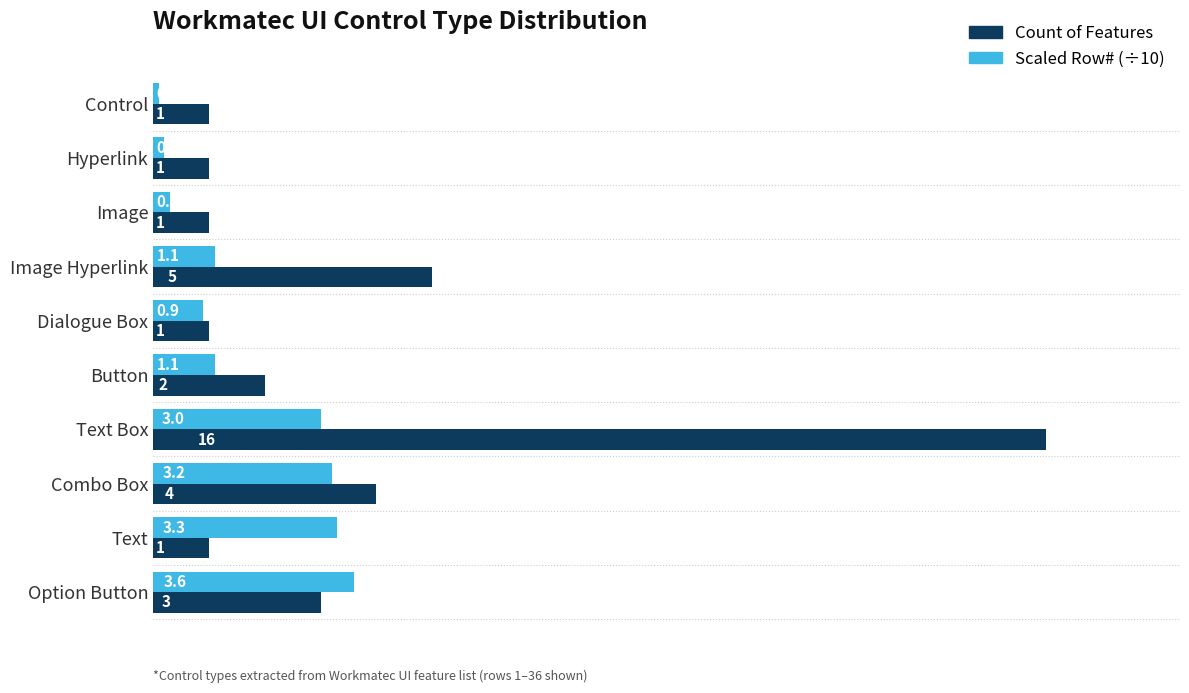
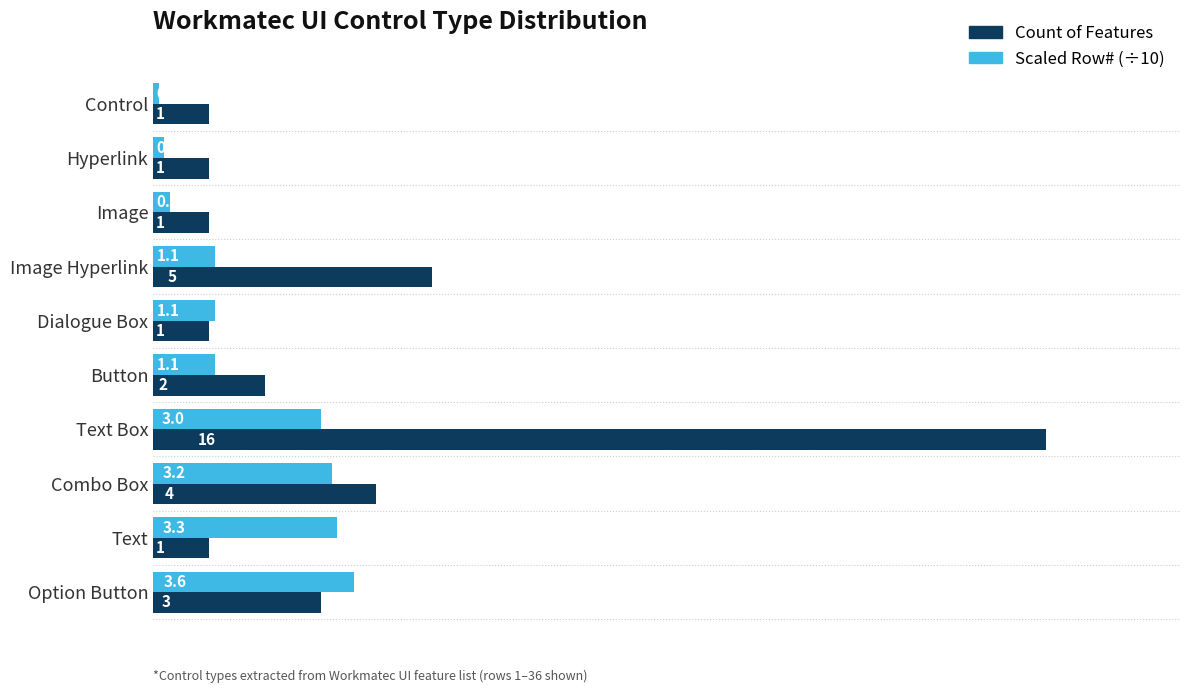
Scaled Row# (÷10), Dialogue Box: 0.9 -> 1.1
